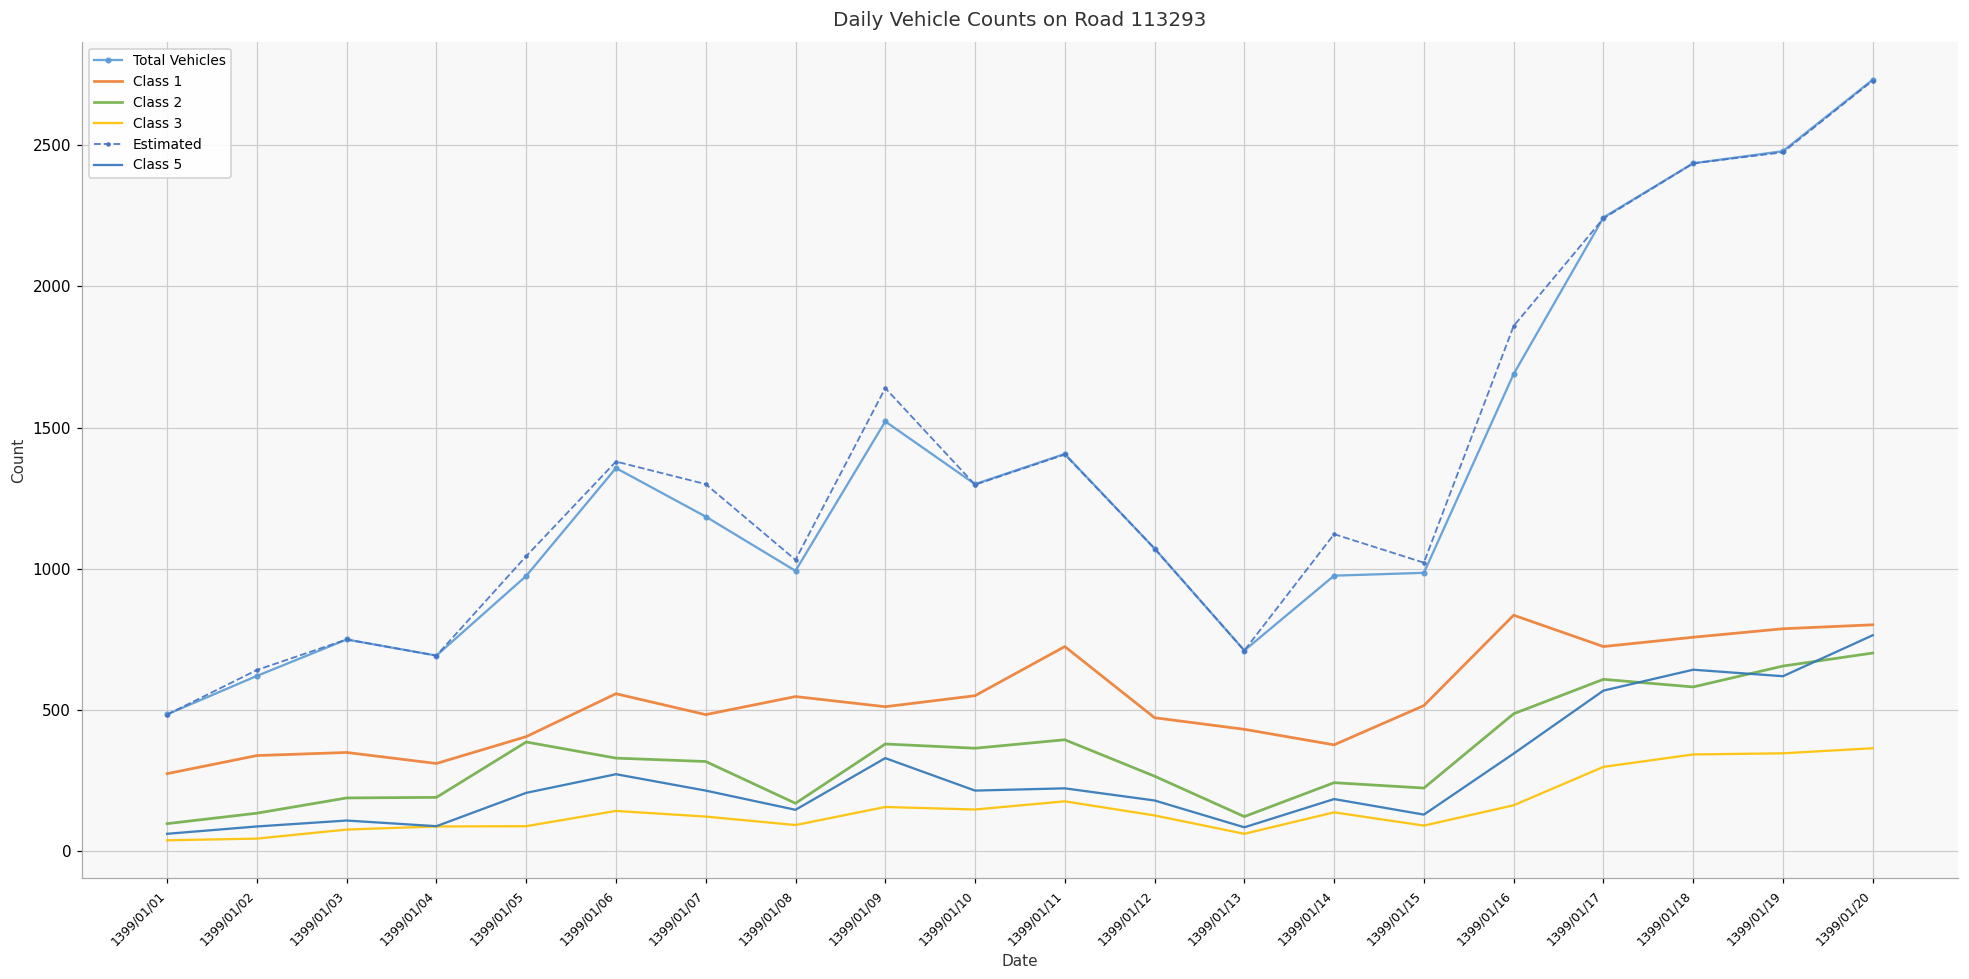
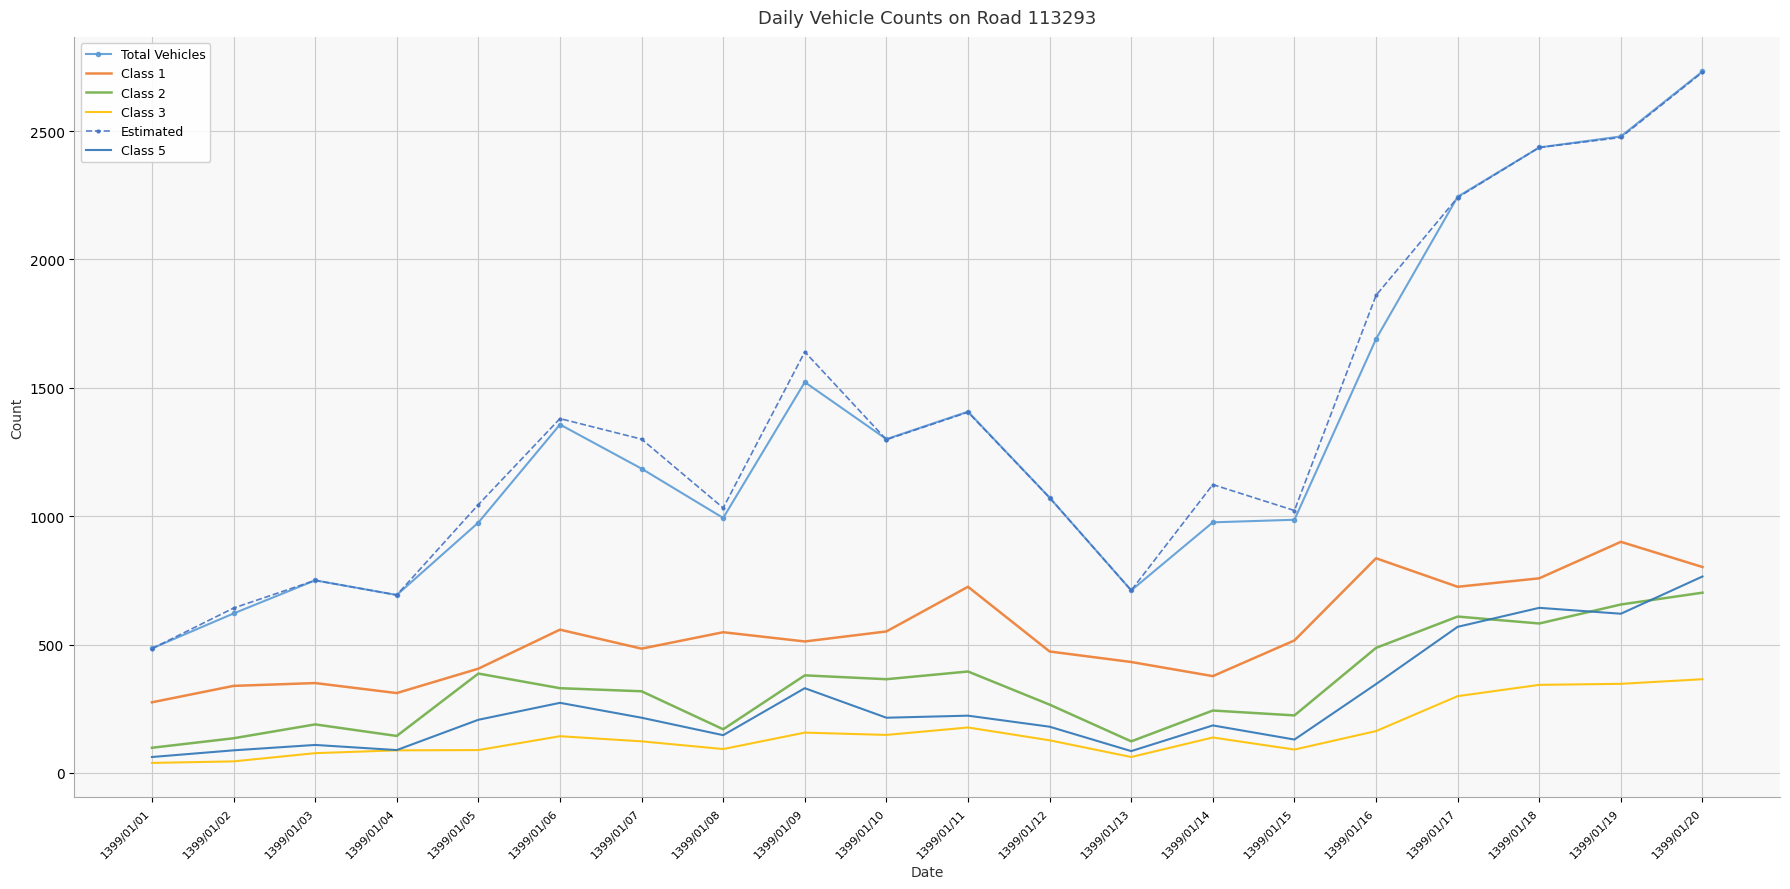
Class 2, 1399/01/04: 190 -> 140
Class 1, 1399/01/19: 790 -> 900
